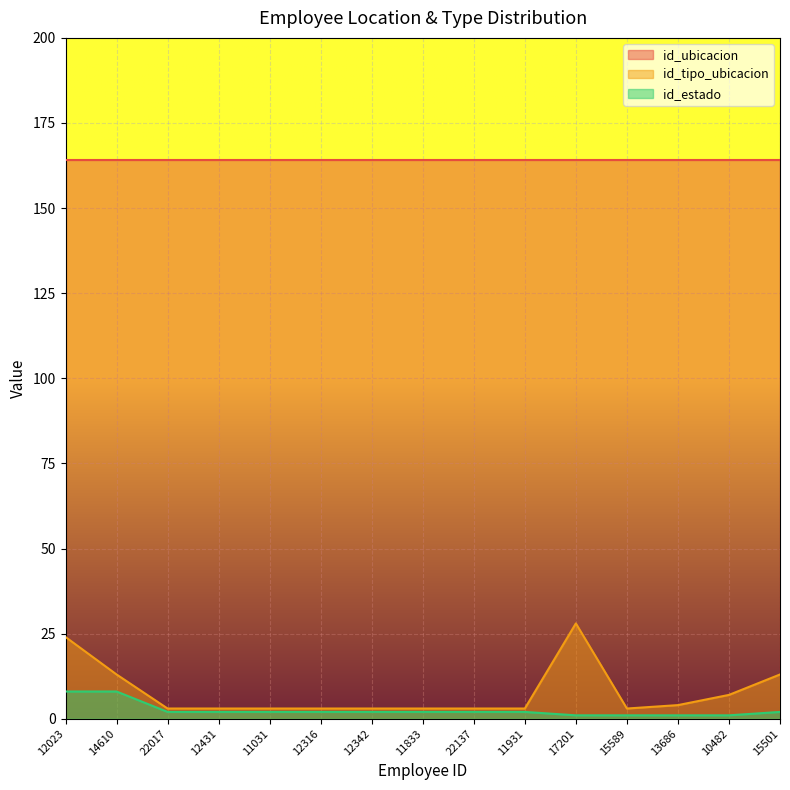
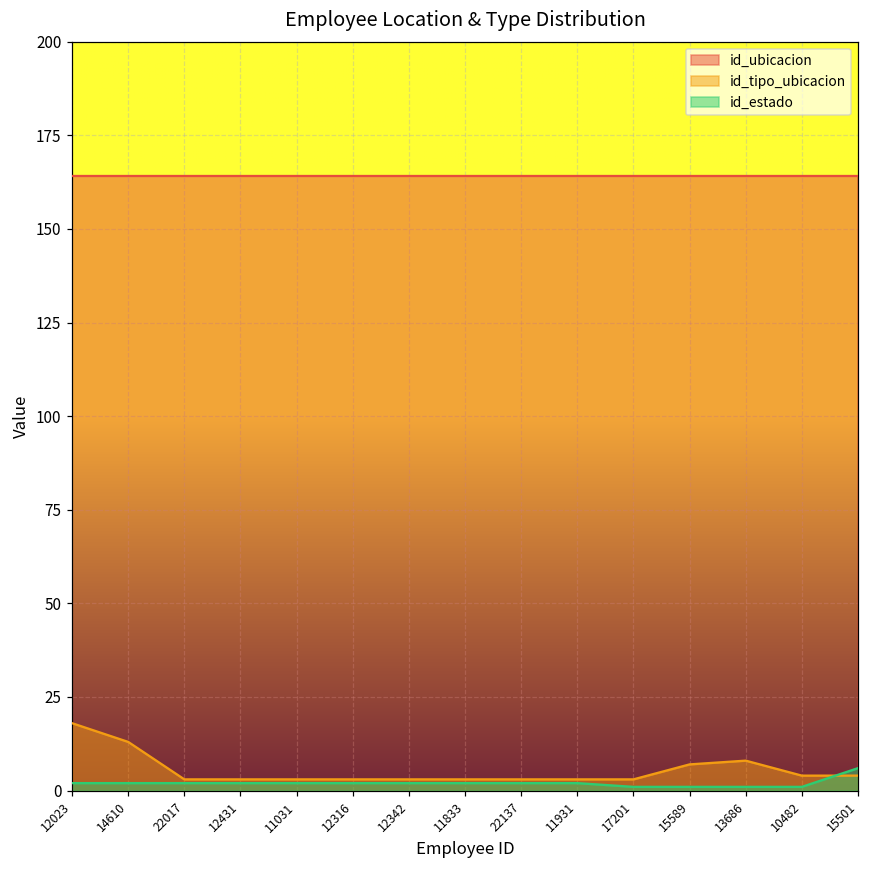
id_tipo_ubicacion, 12023: 24 -> 18
id_estado, 12023: 8 -> 2
id_estado, 14610: 8 -> 2
id_tipo_ubicacion, 17201: 28 -> 3
id_tipo_ubicacion, 15589: 3 -> 7
id_tipo_ubicacion, 13686: 4 -> 8
id_tipo_ubicacion, 10482: 7 -> 4
id_tipo_ubicacion, 15501: 13 -> 4
id_estado, 15501: 2 -> 6
